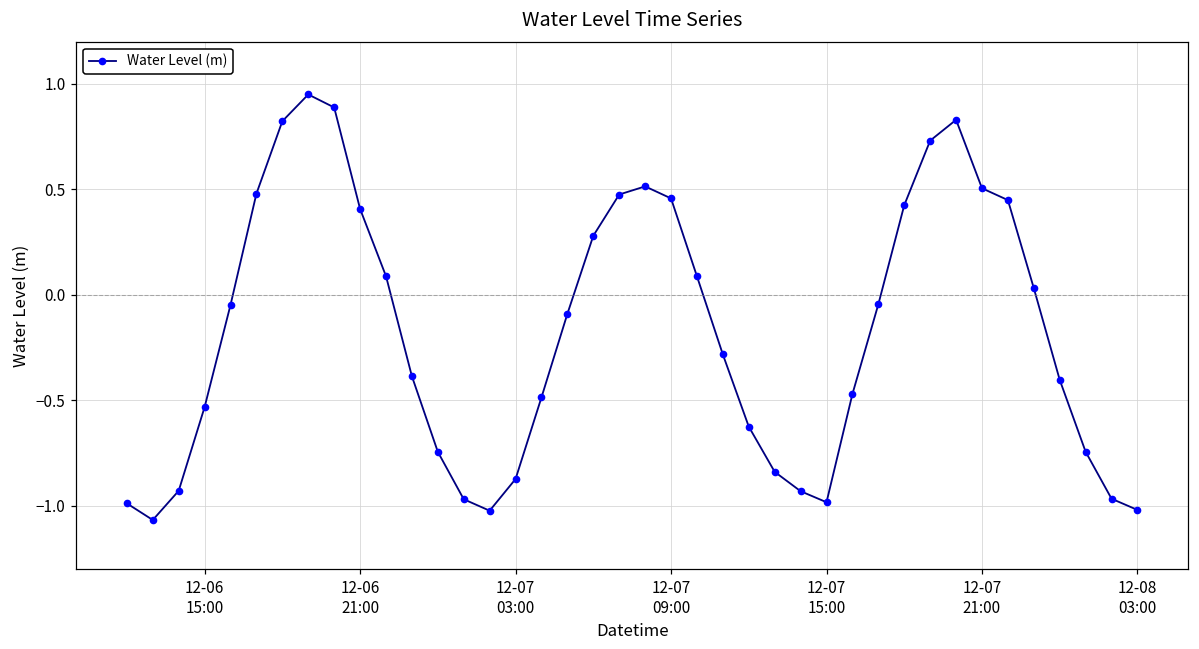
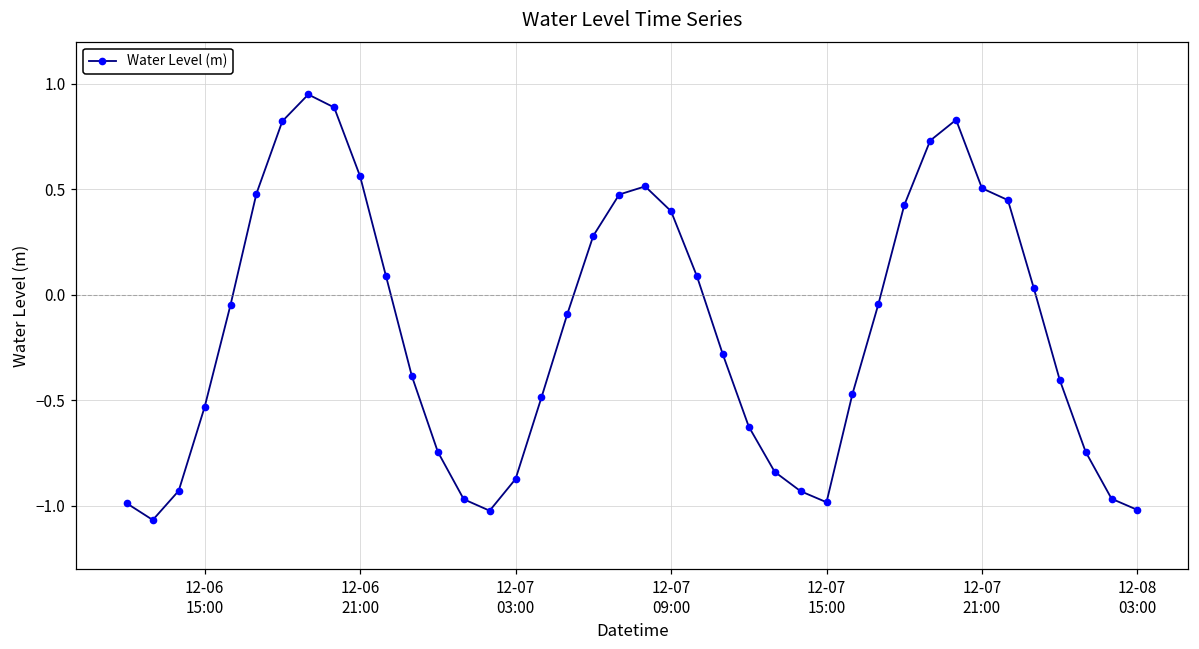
12-06 21:00: 0.41 -> 0.56
12-07 09:00: 0.46 -> 0.40
